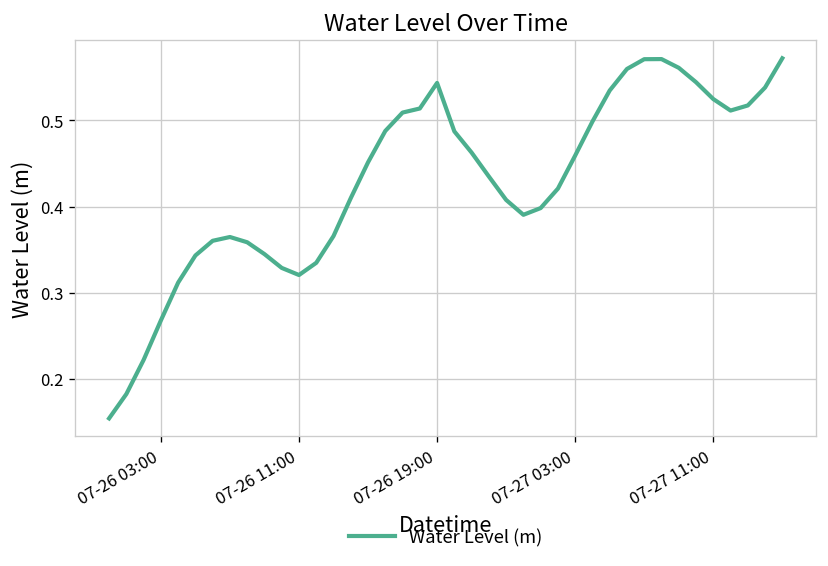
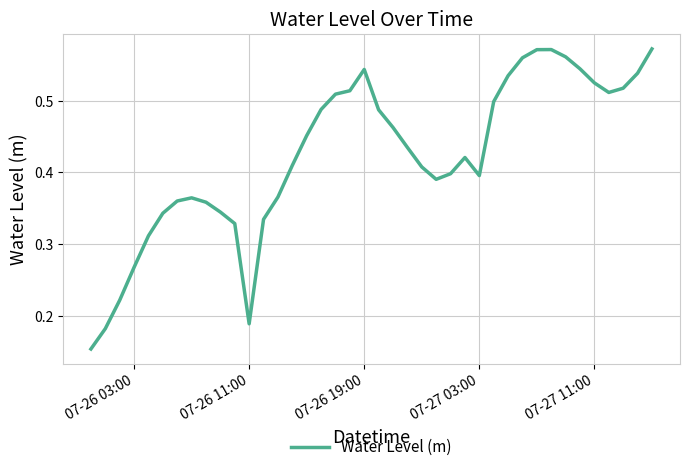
07-26 11:00: 0.32 -> 0.19
07-27 03:00: 0.46 -> 0.40
